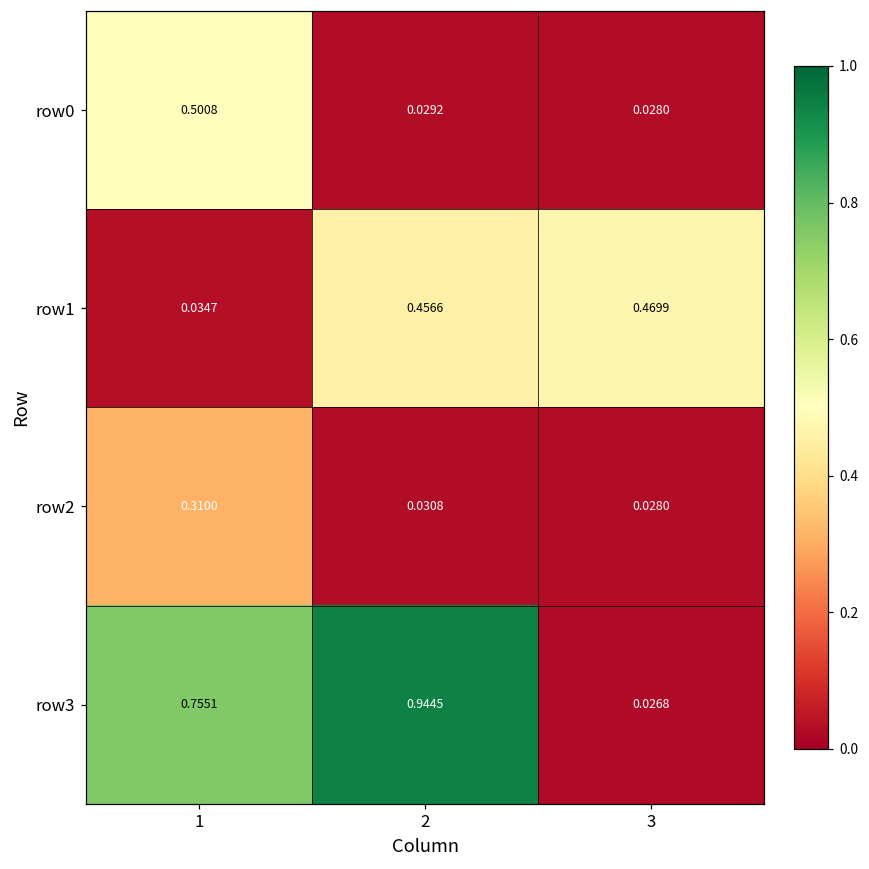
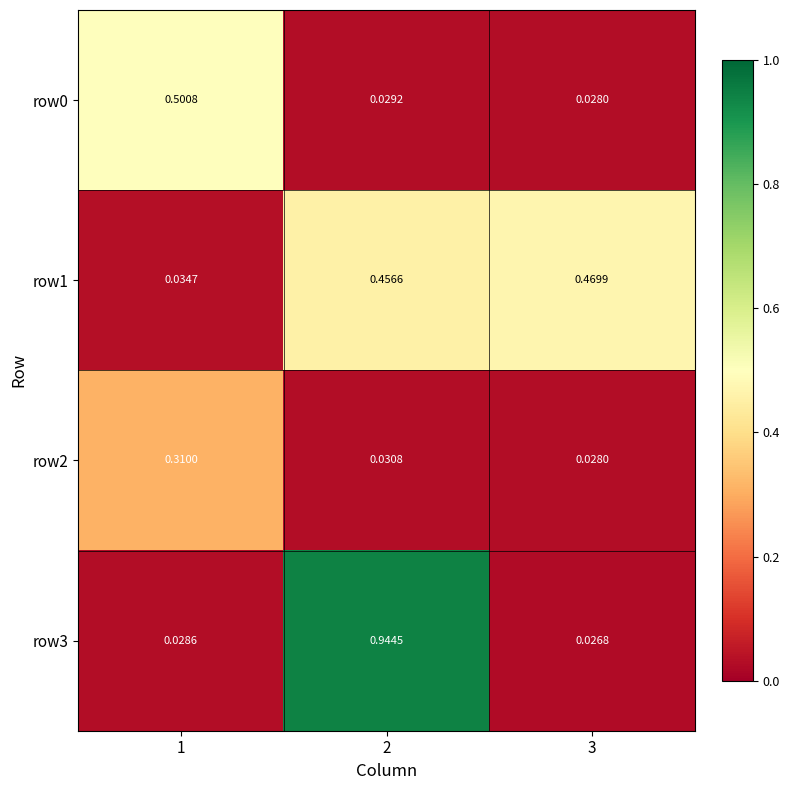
row3, 1: 0.7551 -> 0.0286
